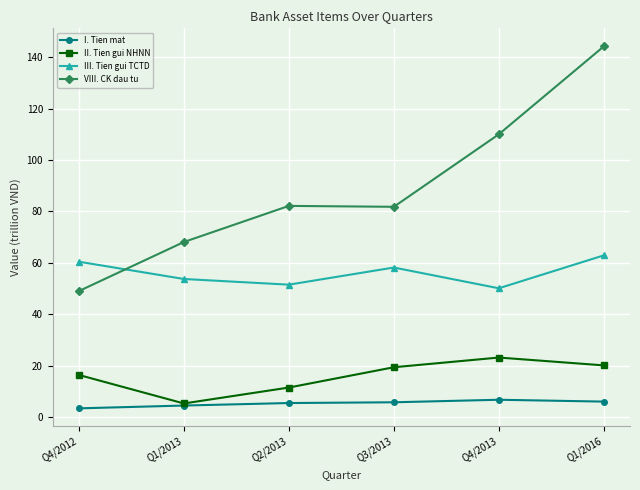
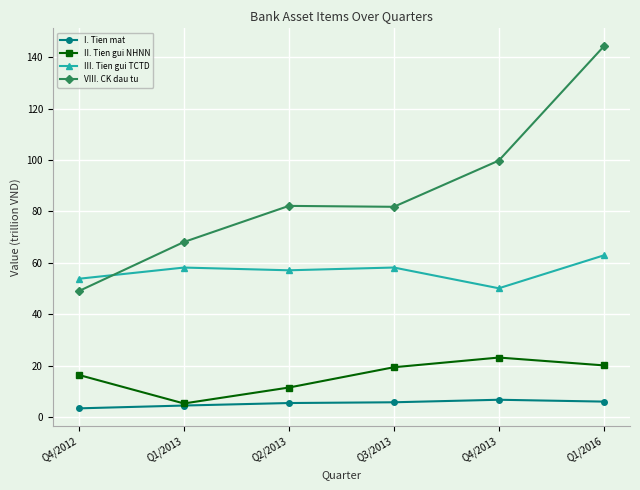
III. Tien gui TCTD, Q4/2012: 60 -> 54
III. Tien gui TCTD, Q1/2013: 54 -> 58
III. Tien gui TCTD, Q2/2013: 51 -> 57
VIII. CK dau tu, Q4/2013: 110 -> 100
